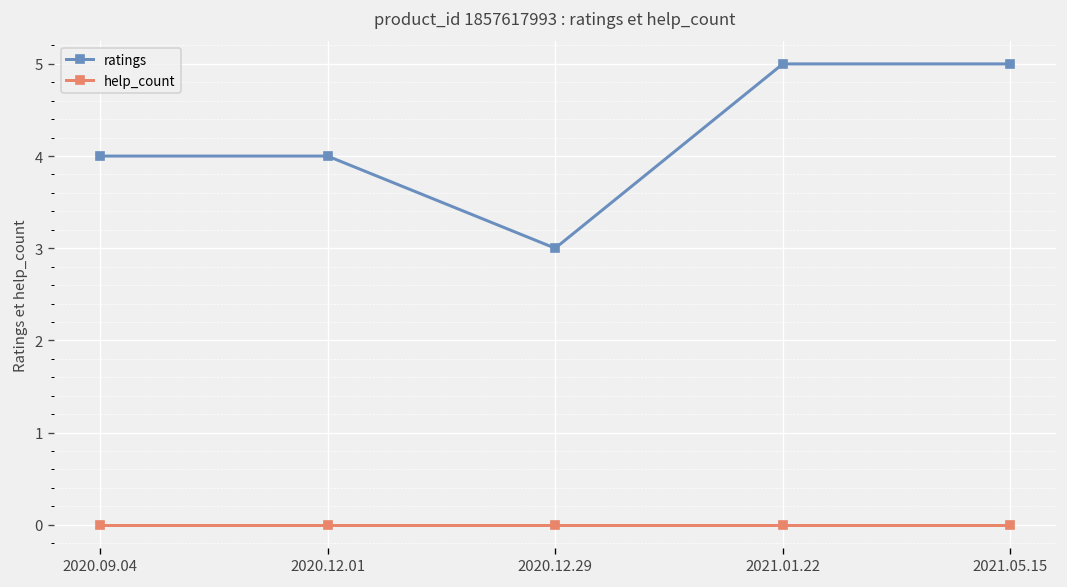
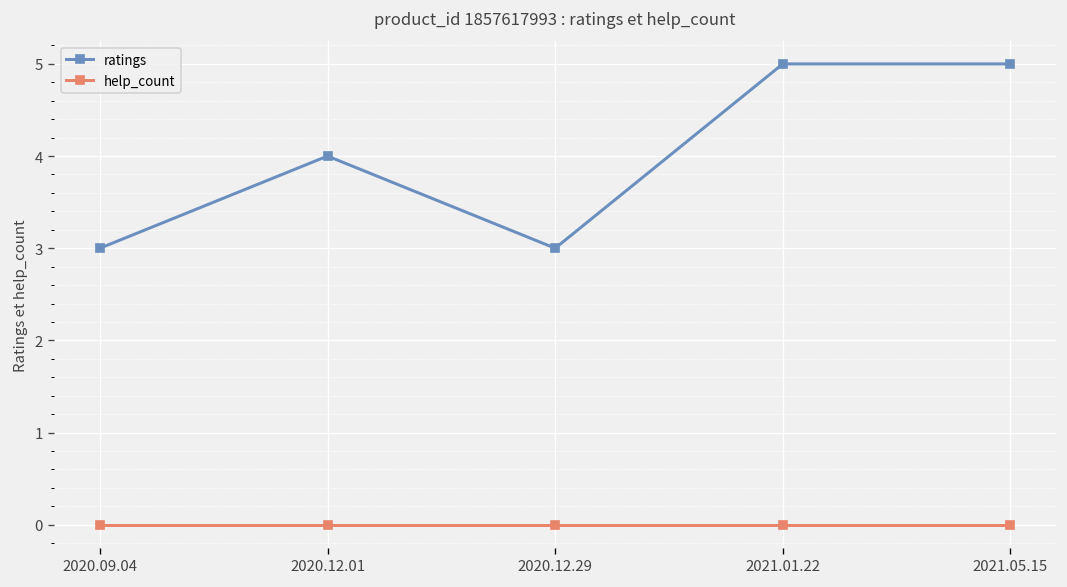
ratings, 2020.09.04: 4 -> 3
